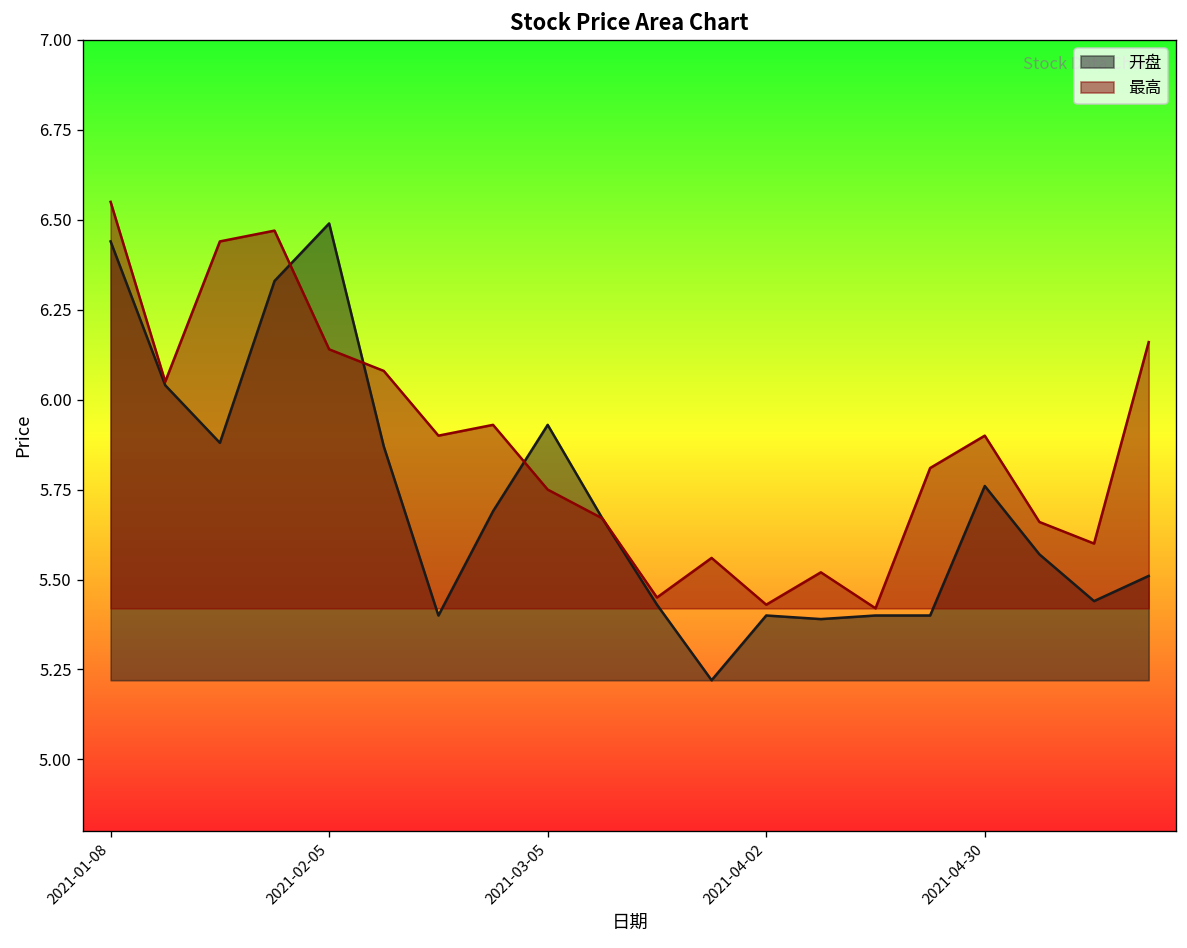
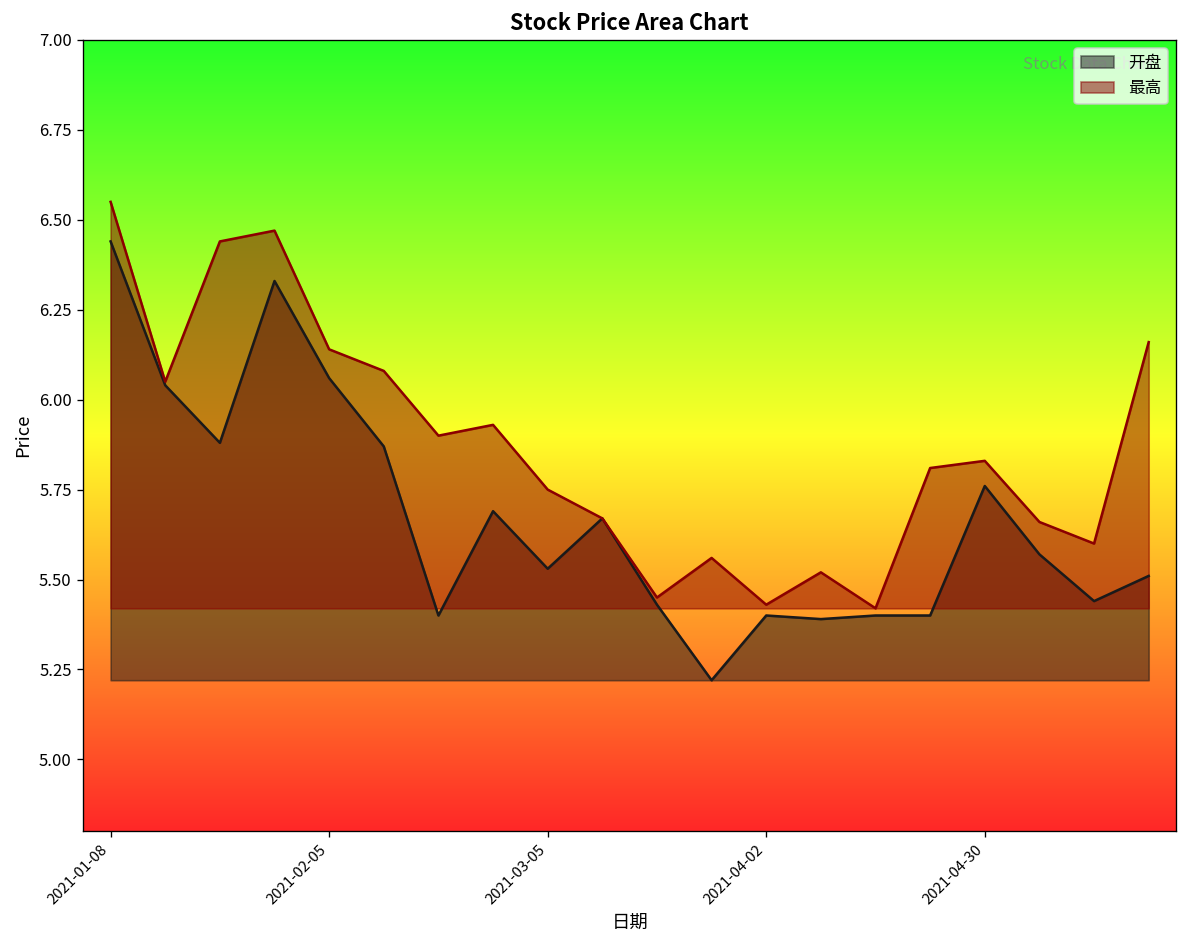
开盘, 2021-02-05: 6.49 -> 6.06
开盘, 2021-03-05: 5.93 -> 5.53
最高, 2021-04-30: 5.90 -> 5.83
